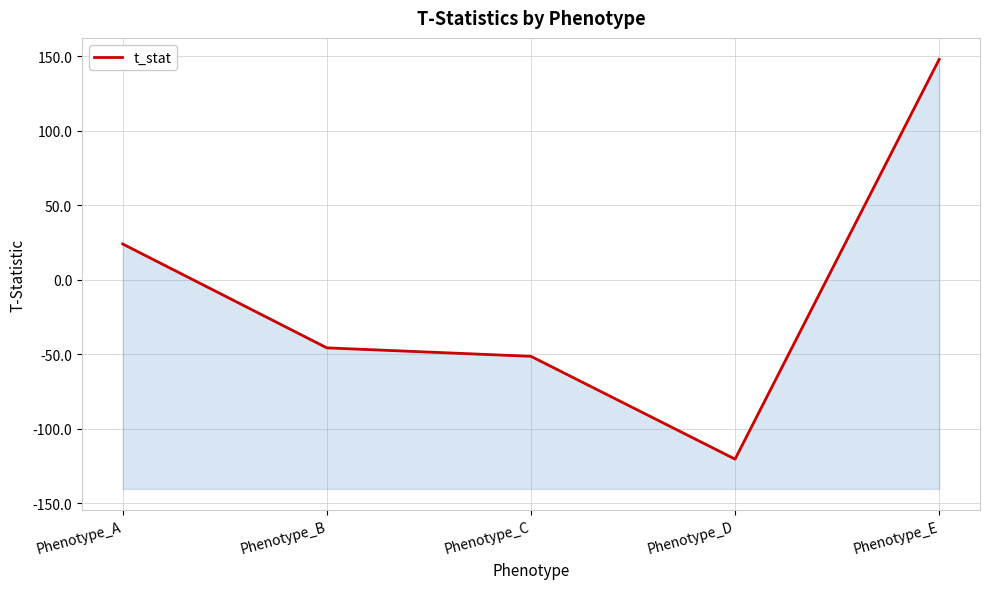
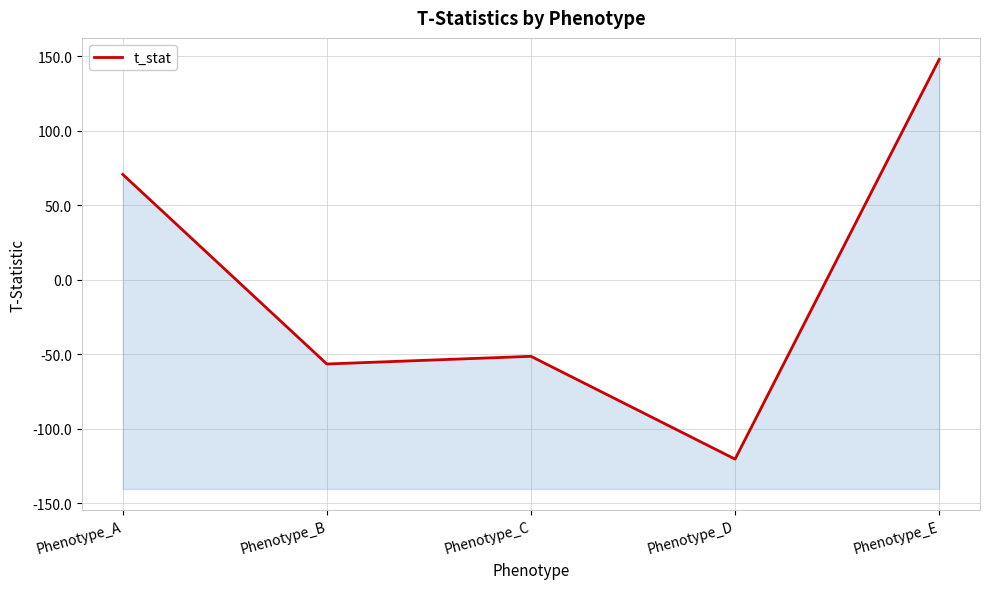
Phenotype_A: 24 -> 71
Phenotype_B: -46 -> -57
